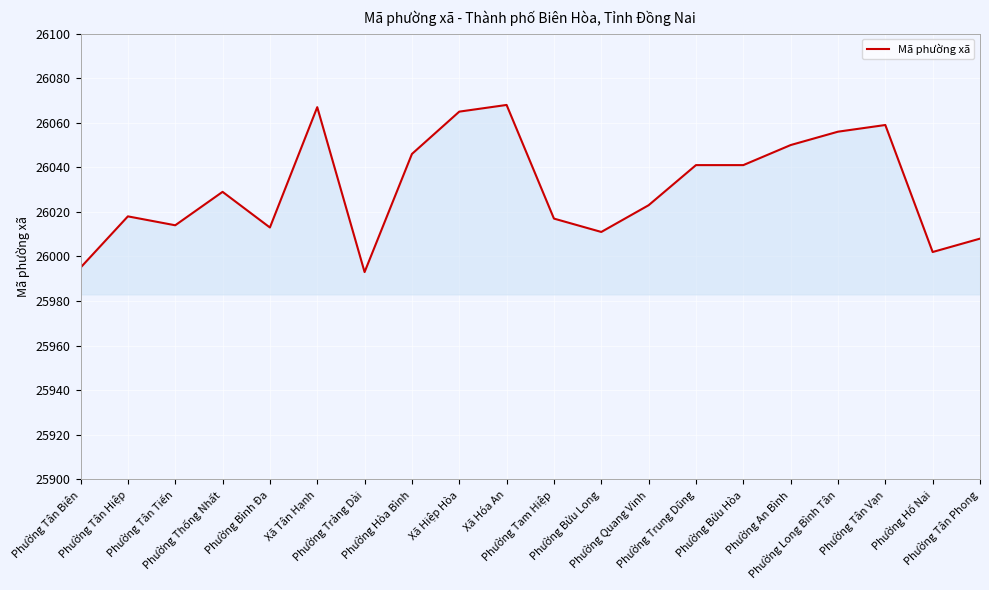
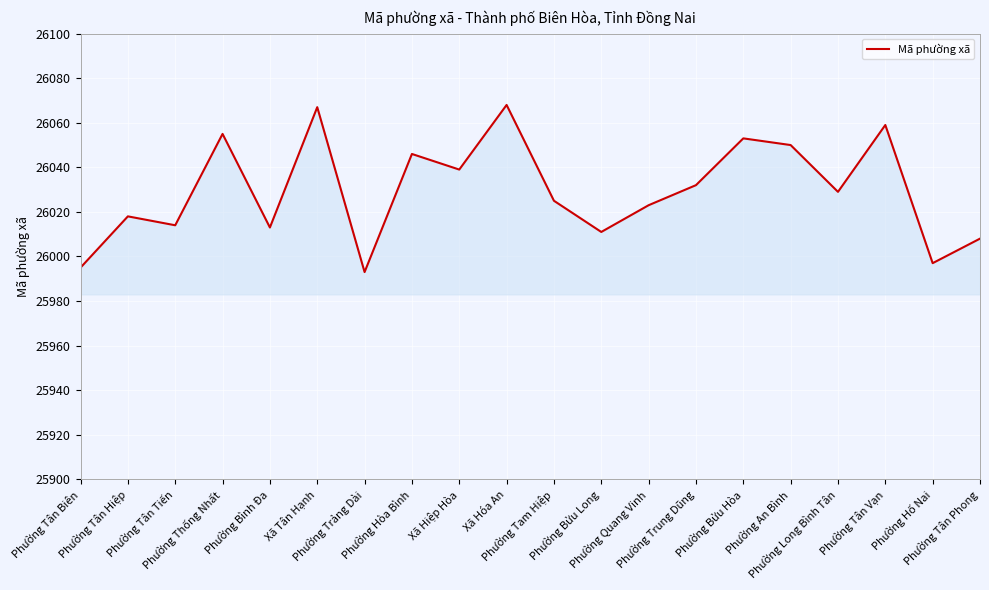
Phường Thống Nhất: 26029 -> 26055
Xã Hiệp Hòa: 26065 -> 26039
Phường Tam Hiệp: 26017 -> 26025
Phường Trung Dũng: 26041 -> 26032
Phường Bửu Hòa: 26041 -> 26053
Phường Long Bình Tân: 26056 -> 26029
Phường Hố Nai: 26002 -> 25997
